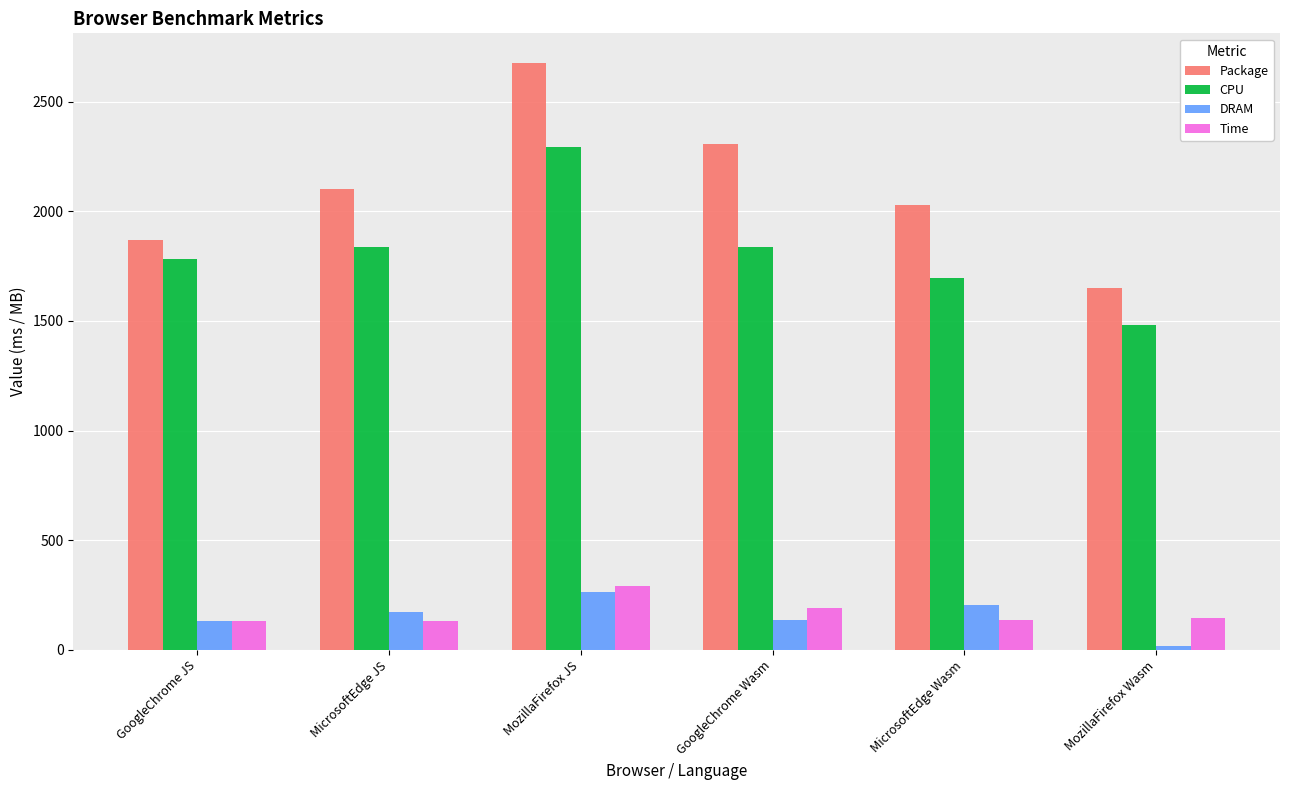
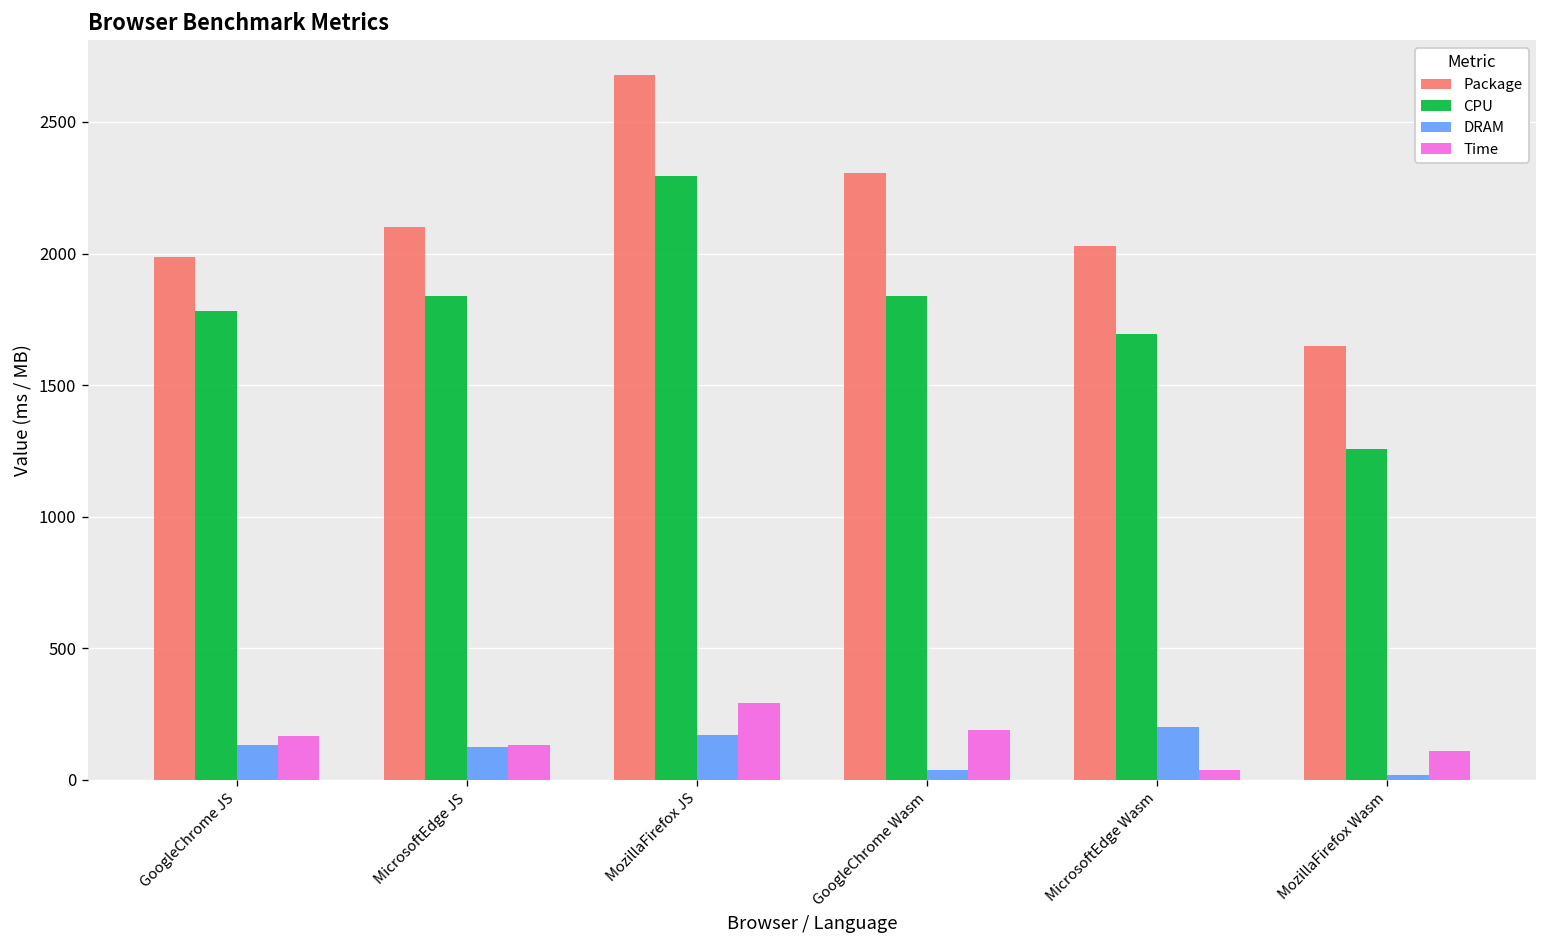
Package, GoogleChrome JS: 1870 -> 1990
Time, GoogleChrome JS: 130 -> 170
DRAM, MicrosoftEdge JS: 170 -> 130
DRAM, MozillaFirefox JS: 260 -> 170
DRAM, GoogleChrome Wasm: 140 -> 40
Time, MicrosoftEdge Wasm: 130 -> 40
CPU, MozillaFirefox Wasm: 1480 -> 1260
Time, MozillaFirefox Wasm: 150 -> 110
